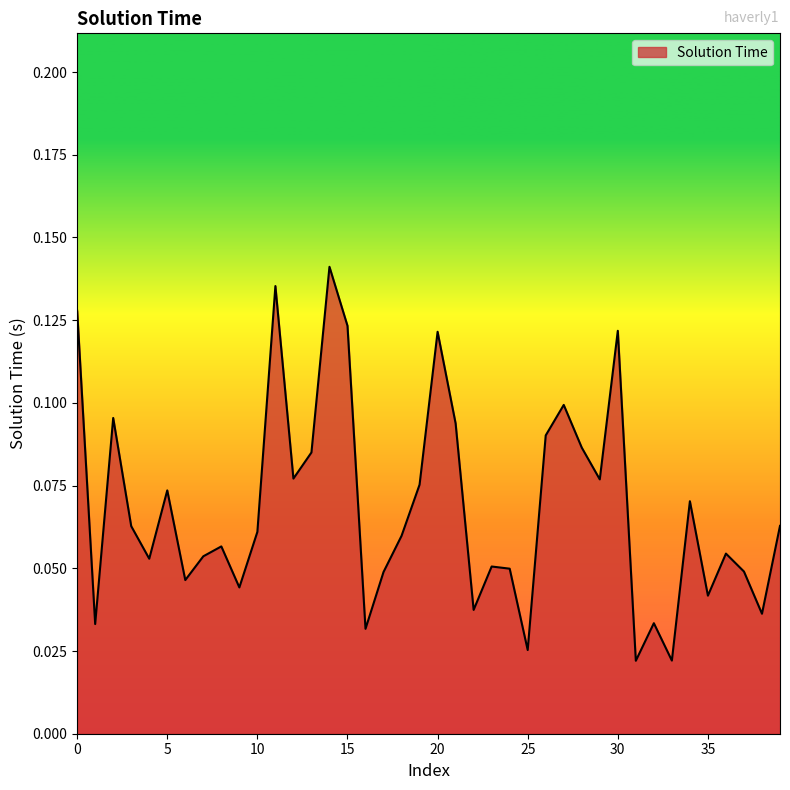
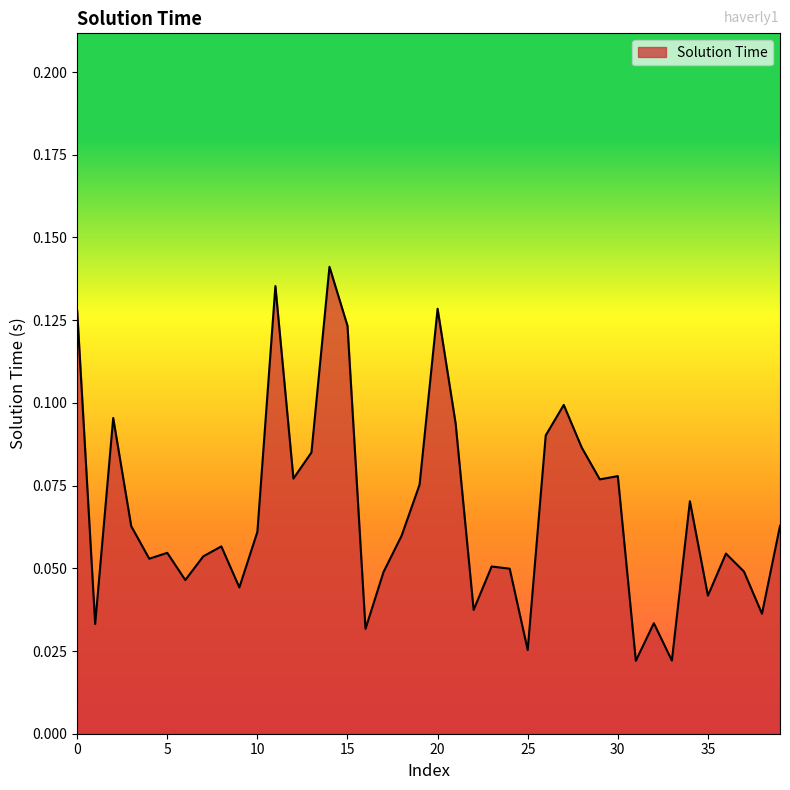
5: 0.074 -> 0.055
20: 0.121 -> 0.128
30: 0.122 -> 0.078
